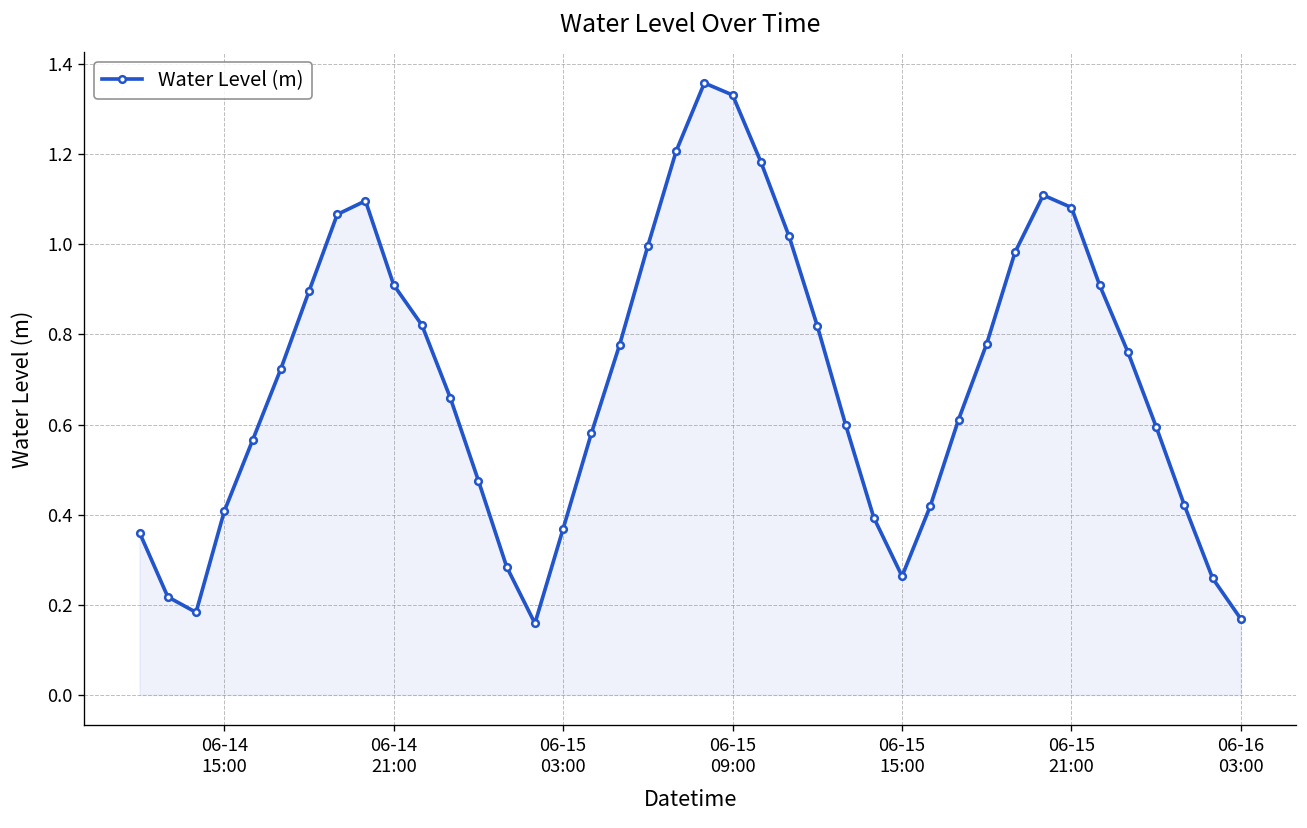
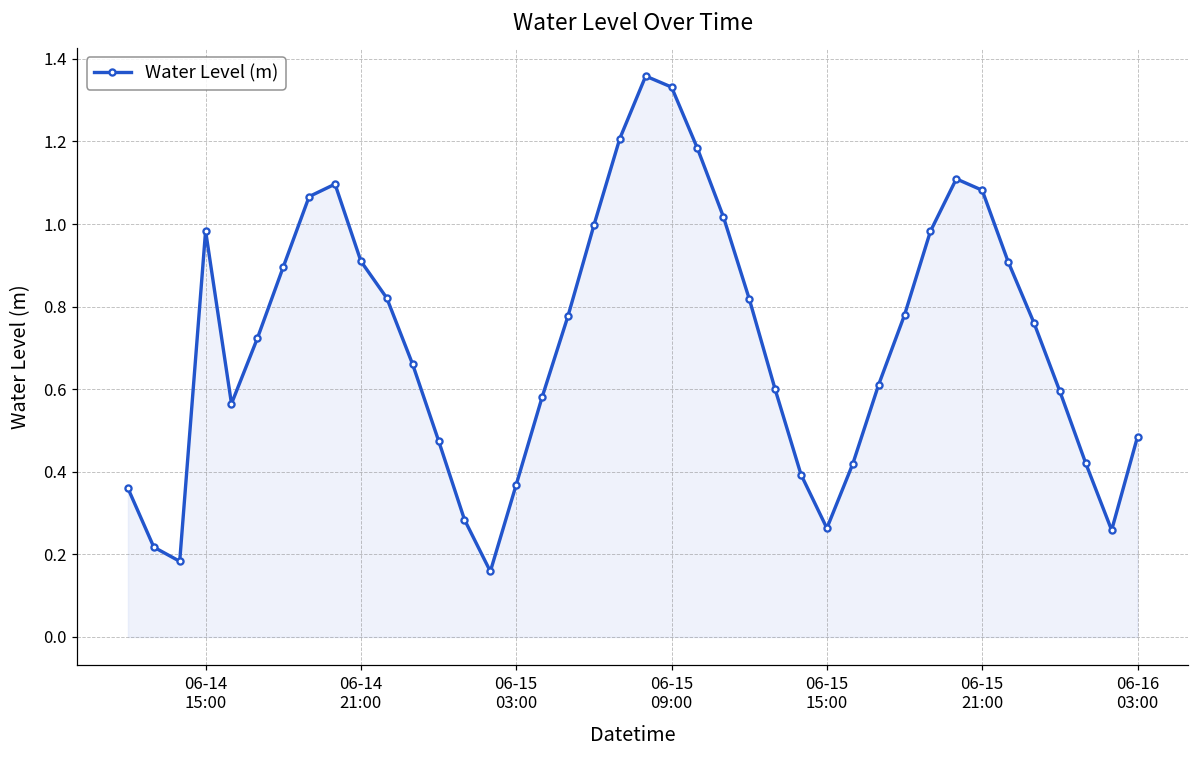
06-14 15:00: 0.41 -> 0.98
06-16 03:00: 0.17 -> 0.48
